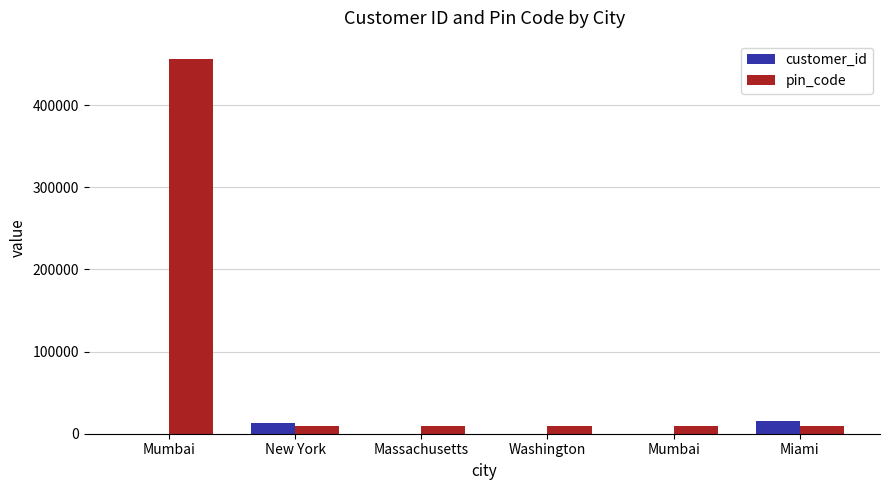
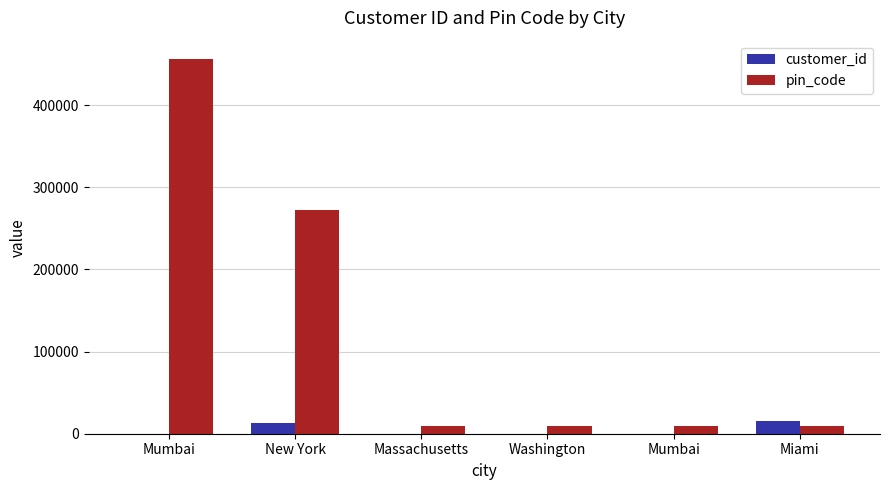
pin_code, New York: 10000 -> 270000
